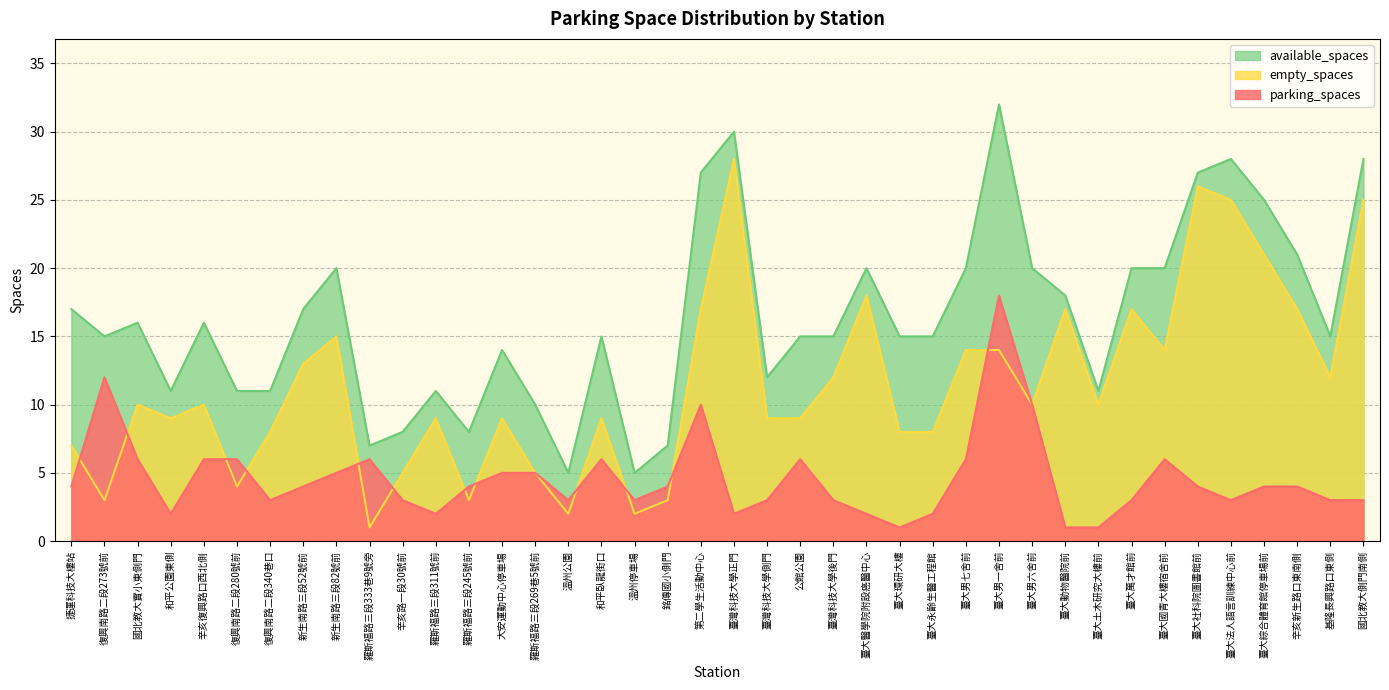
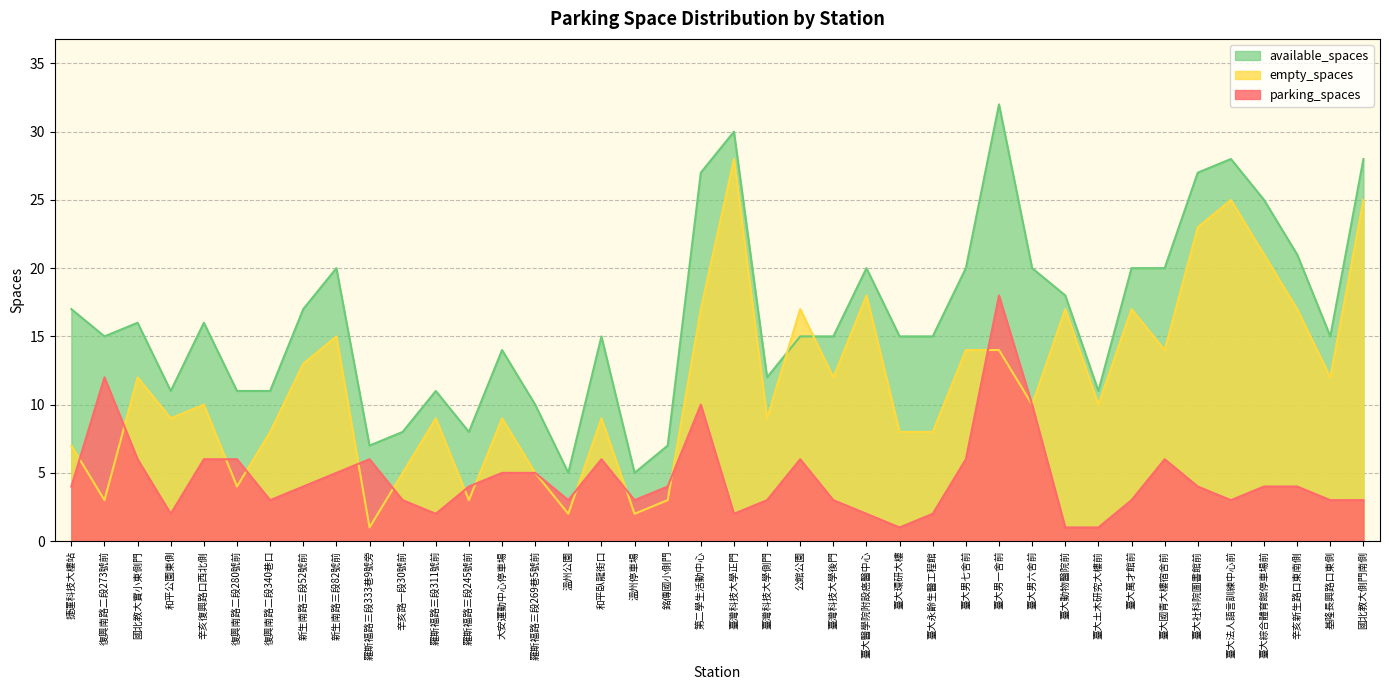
empty_spaces, 國北教大實小東側門: 10 -> 12
empty_spaces, 公館公園: 9 -> 17
empty_spaces, 臺大社科院圖書館前: 26 -> 23
